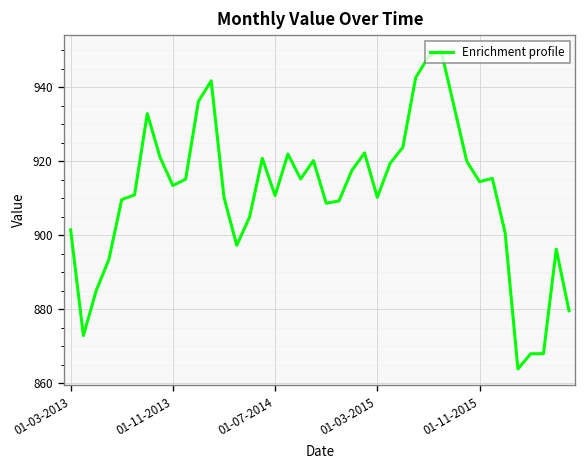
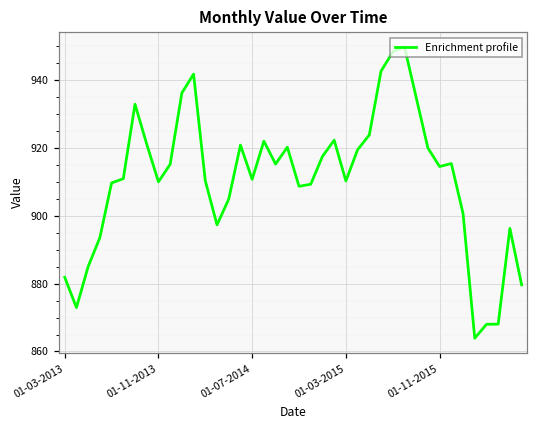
01-03-2013: 902 -> 882
01-11-2013: 913 -> 910
